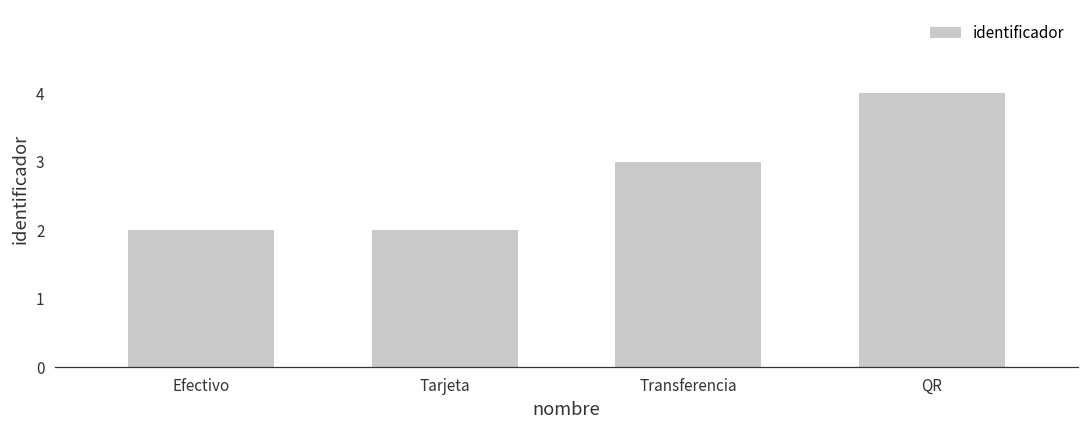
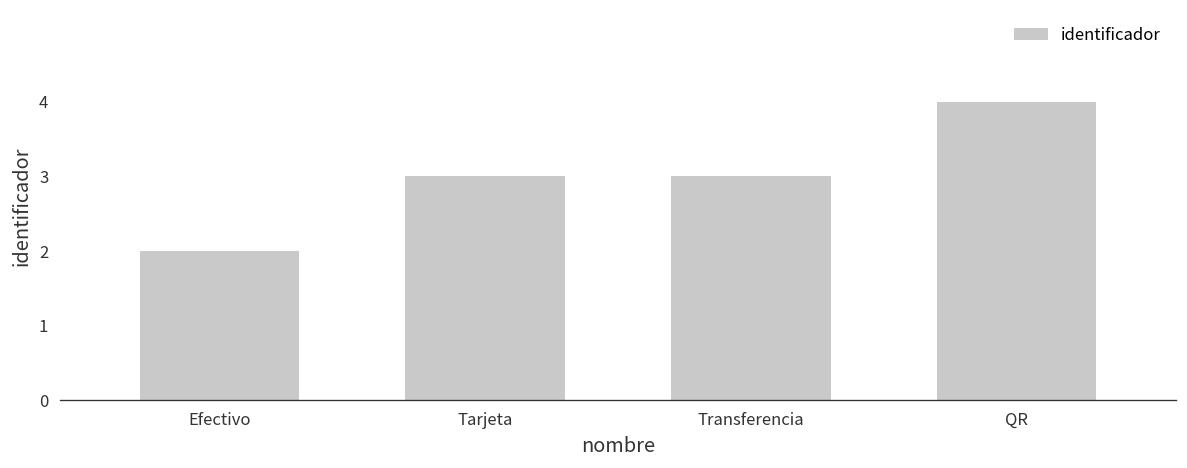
Tarjeta: 2 -> 3
